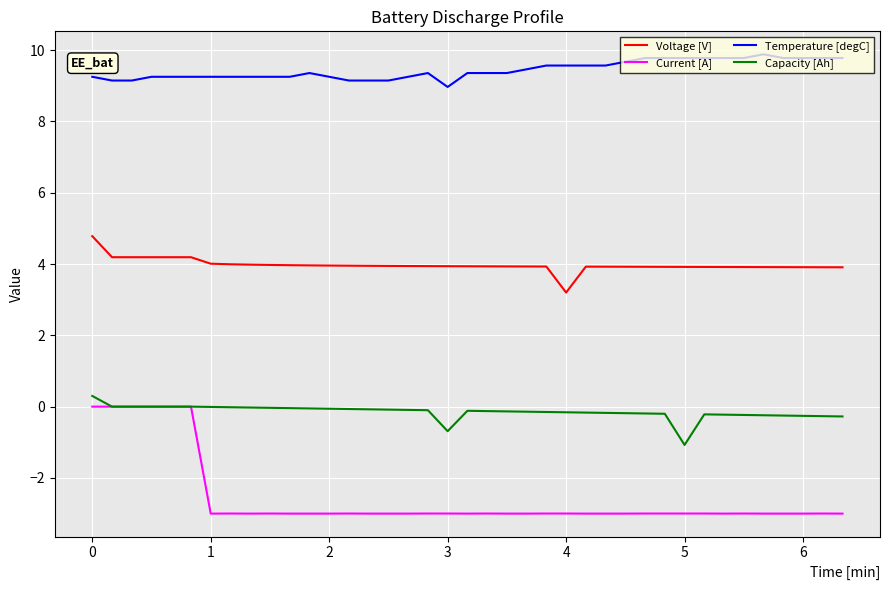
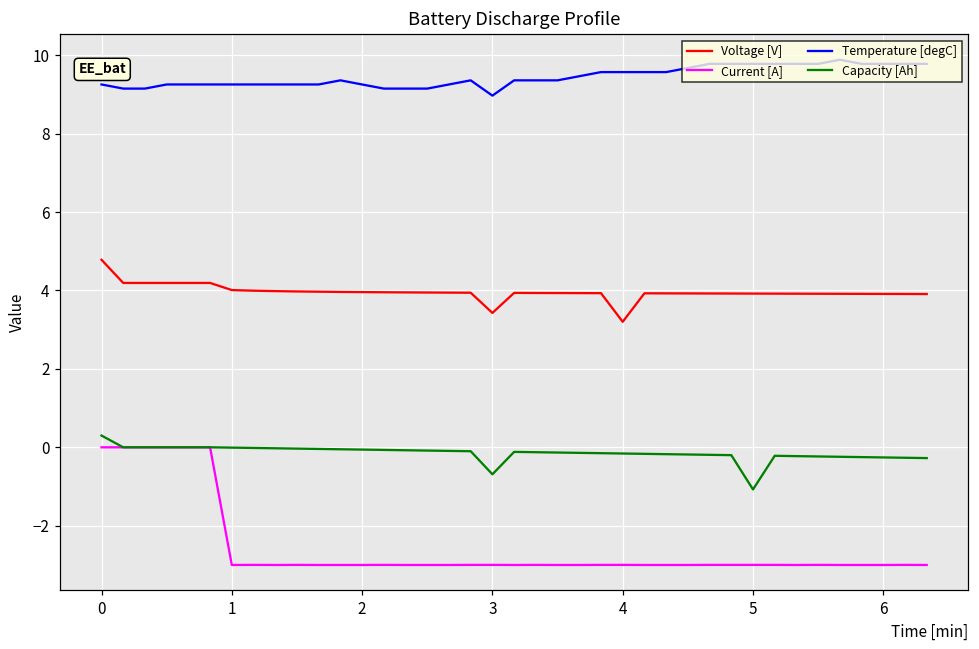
Voltage [V], 3: 3.9 -> 3.4
